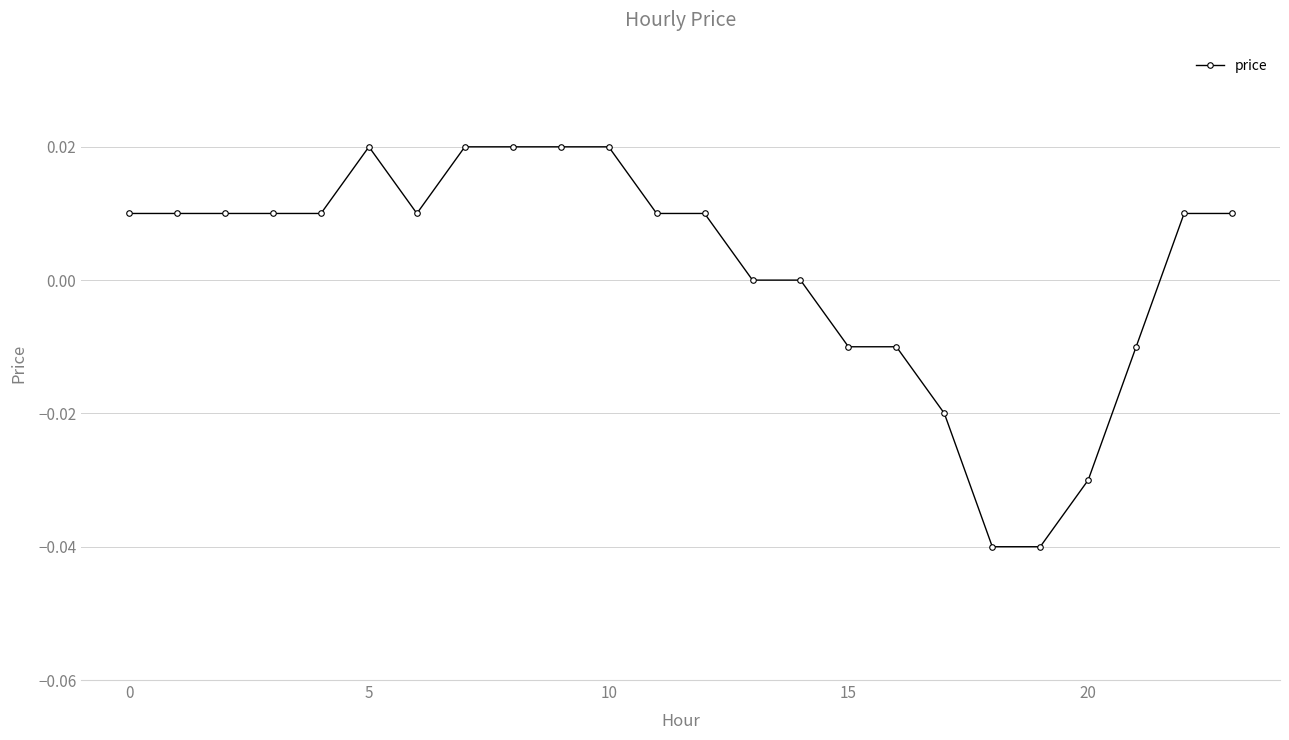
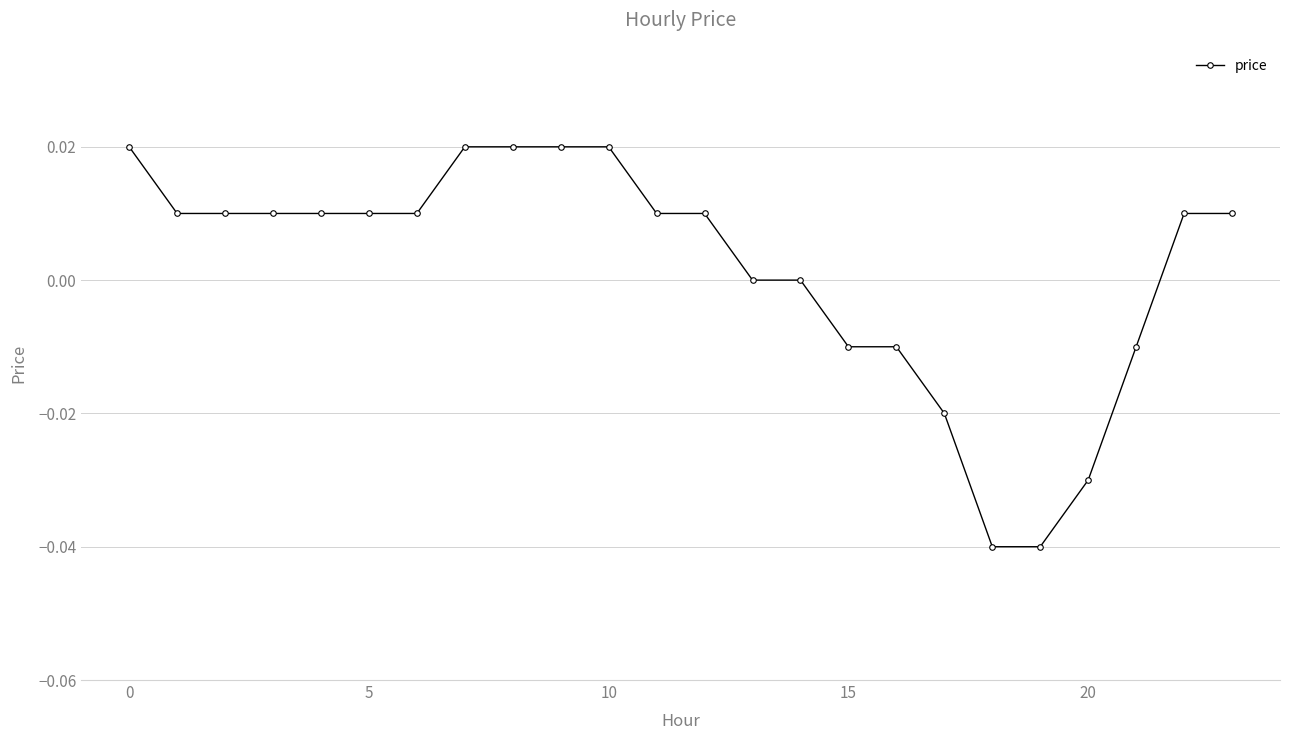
0: 0.01 -> 0.02
5: 0.02 -> 0.01
